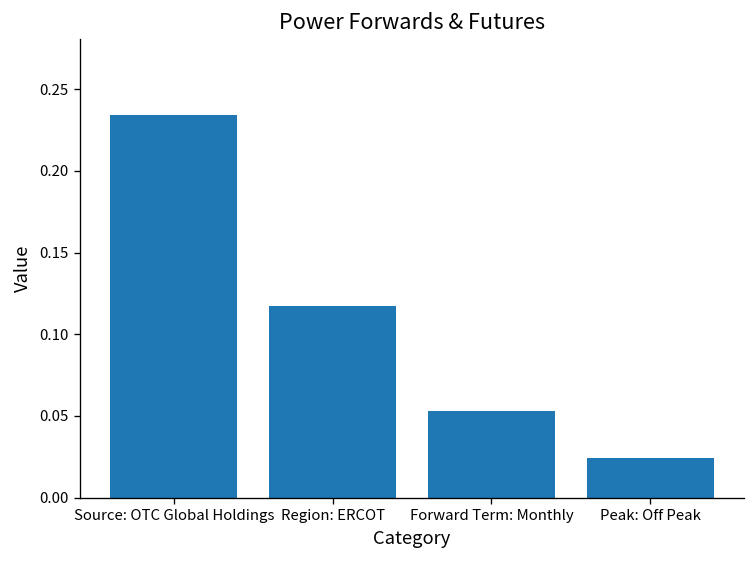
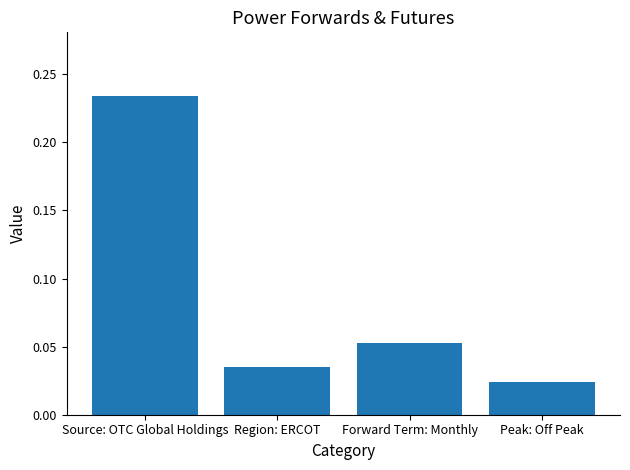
Region: ERCOT: 0.117 -> 0.035
